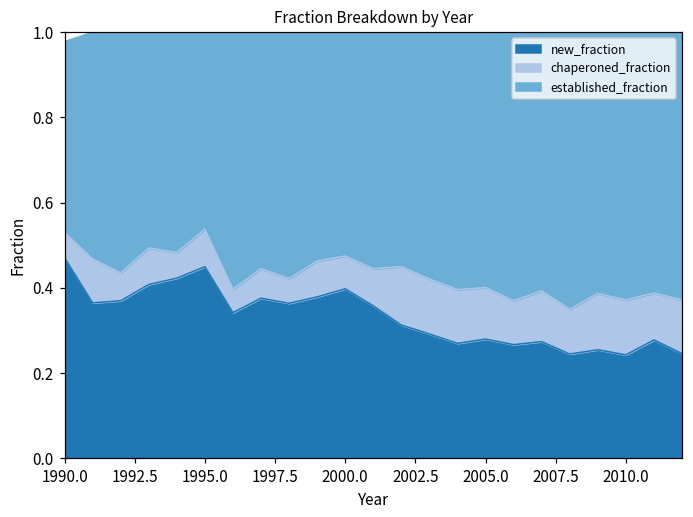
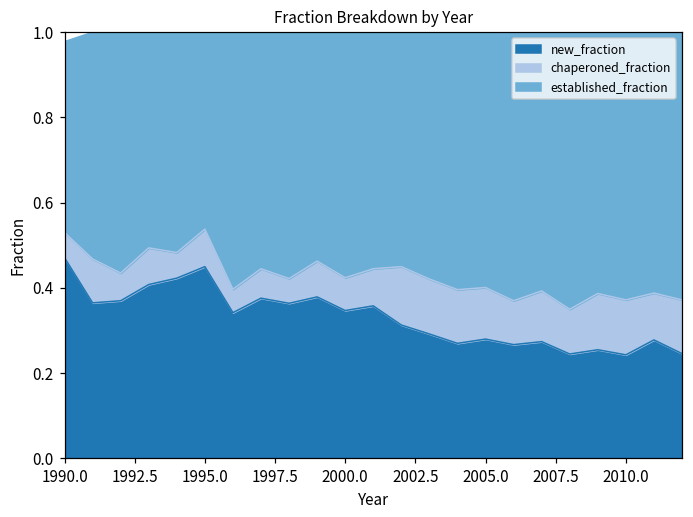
new_fraction, 2000.0: 0.40 -> 0.35
